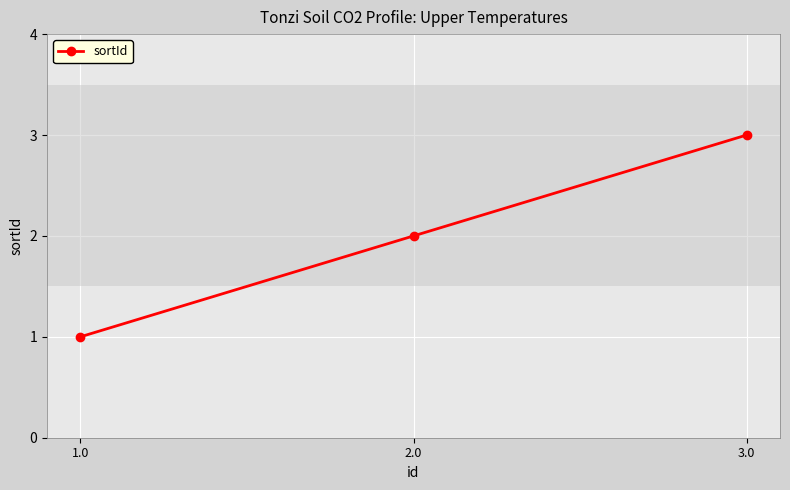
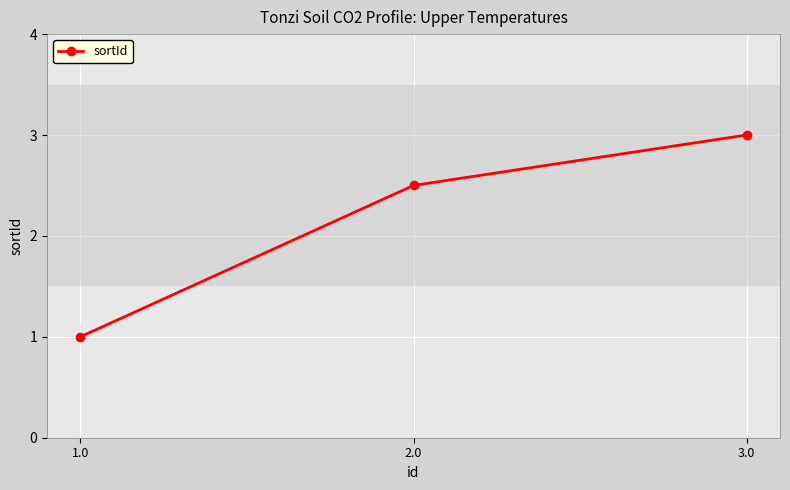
2.0: 2.0 -> 2.5
